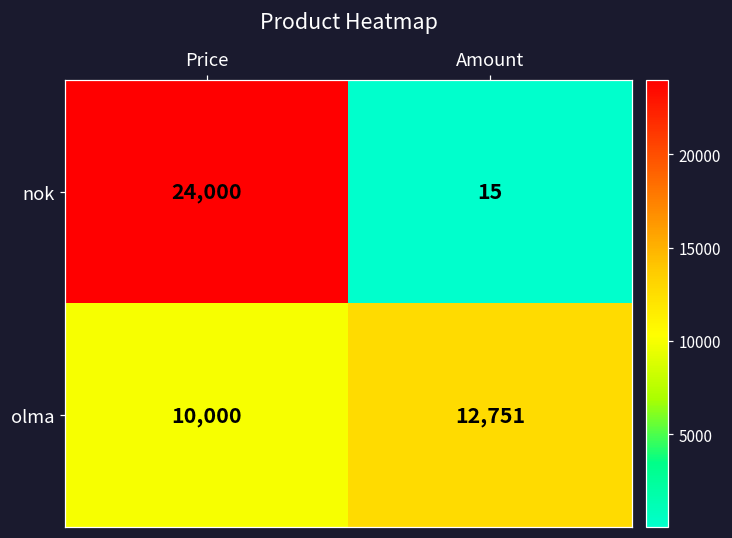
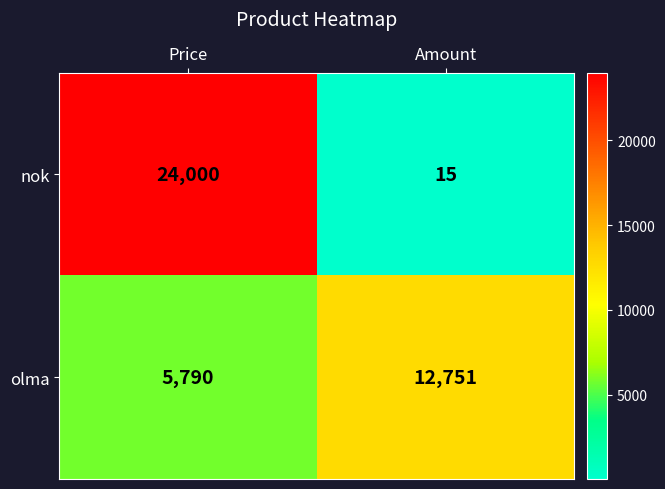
olma, Price: 10,000 -> 5,790
